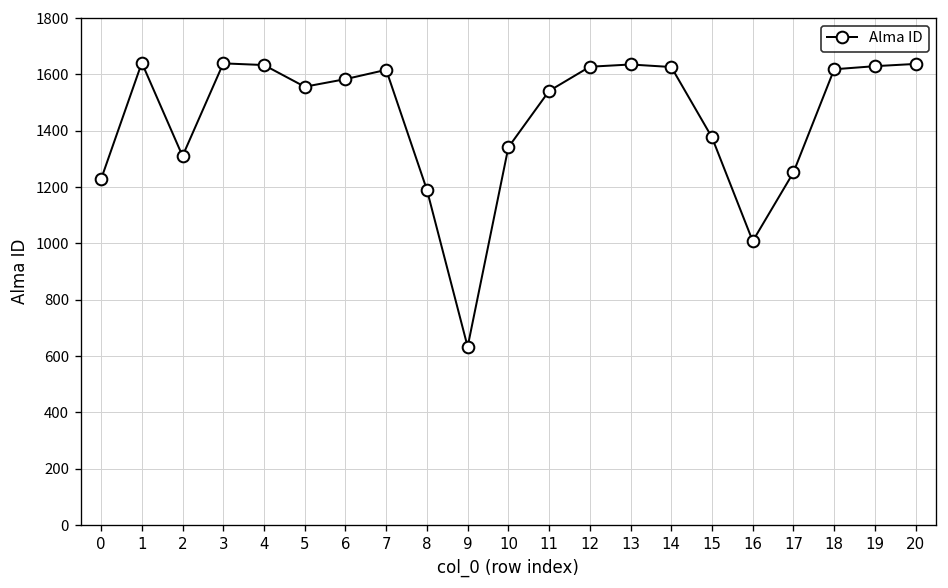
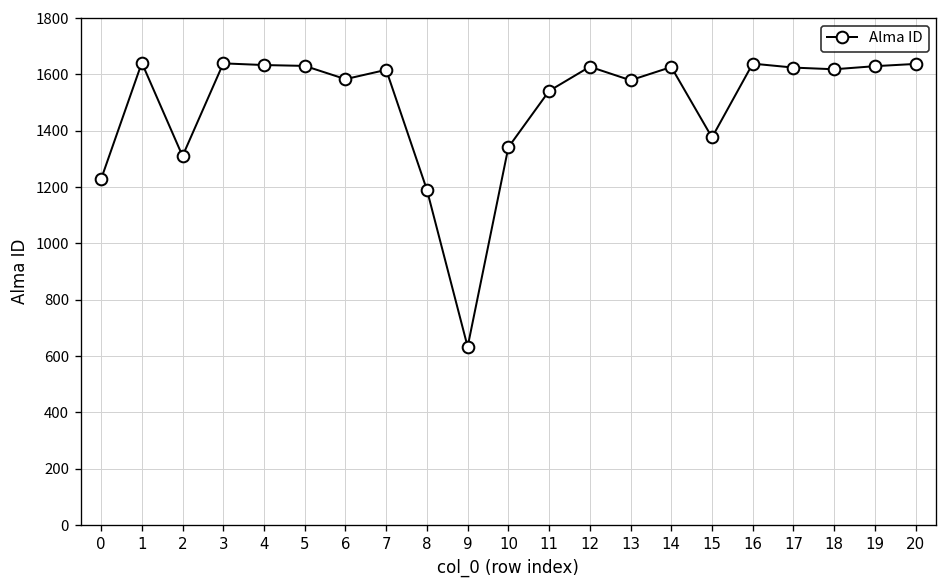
5: 1560 -> 1630
13: 1640 -> 1580
16: 1010 -> 1640
17: 1250 -> 1620
